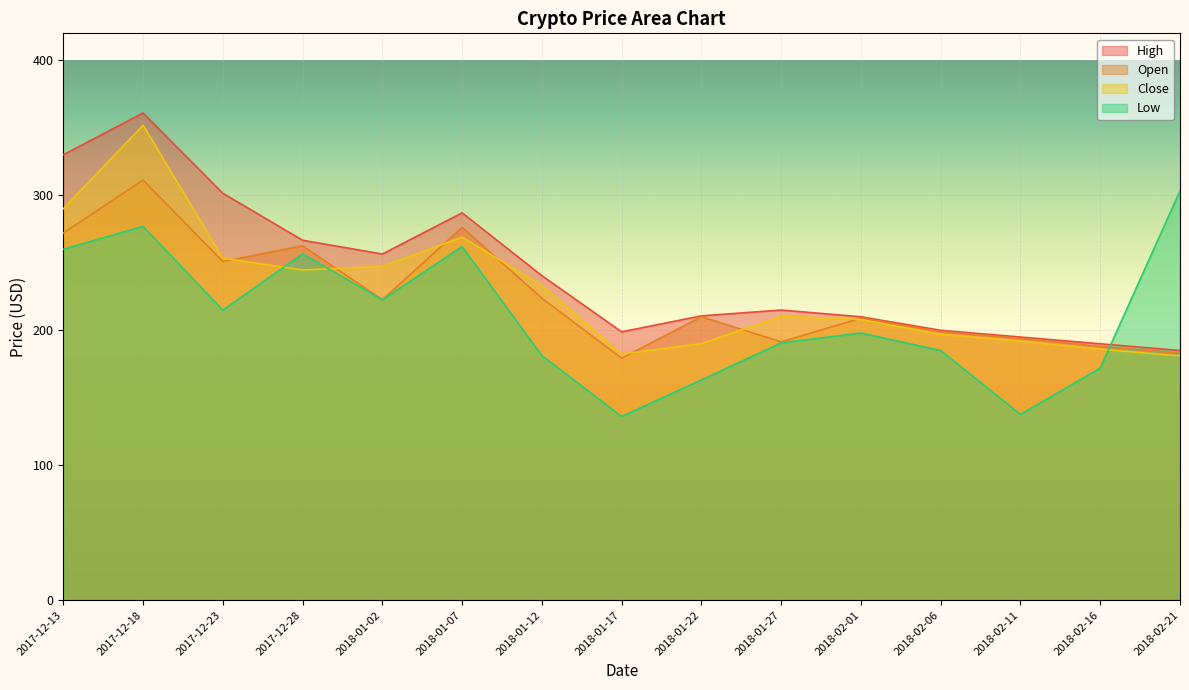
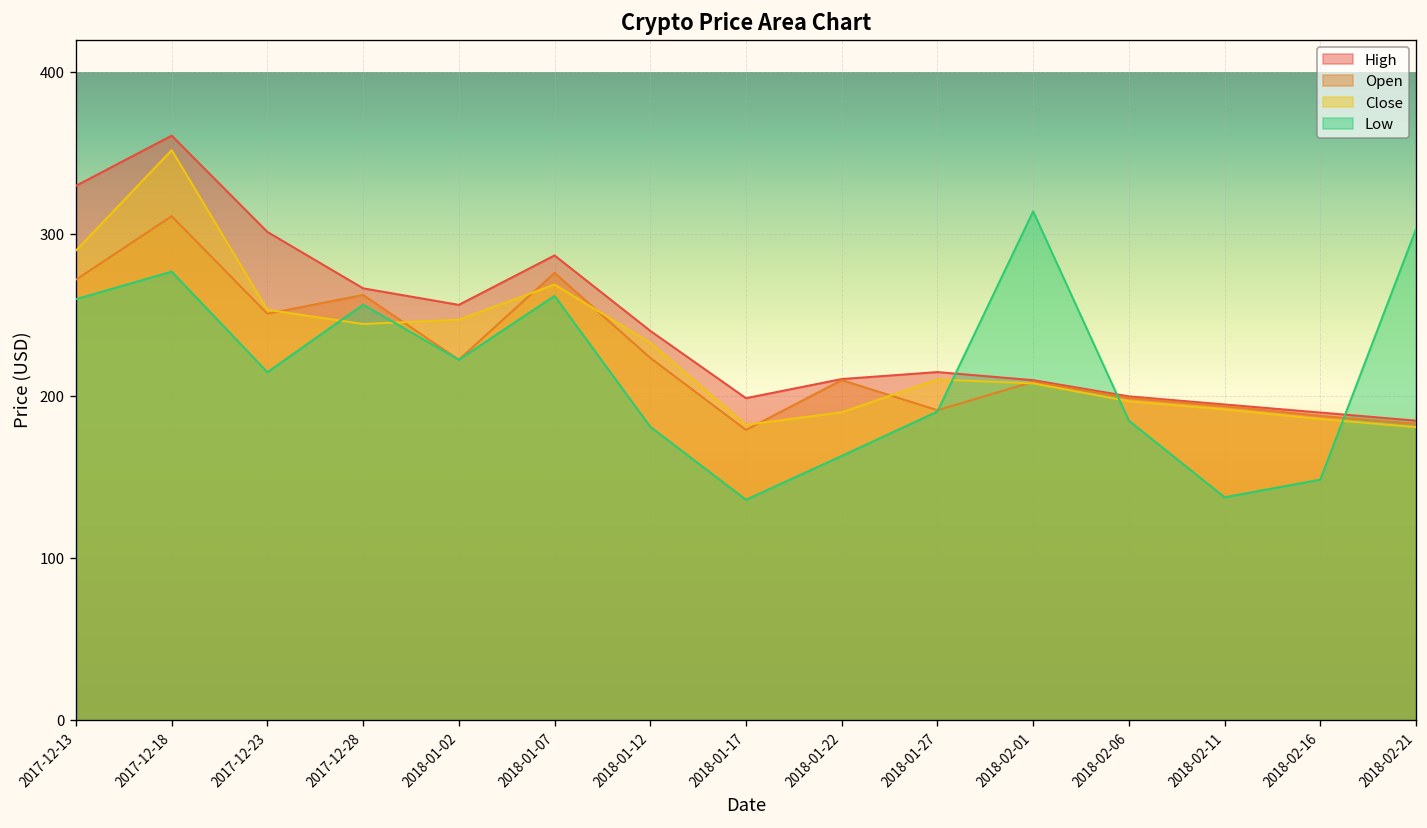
Low, 2018-02-01: 198 -> 314
Low, 2018-02-16: 172 -> 149
